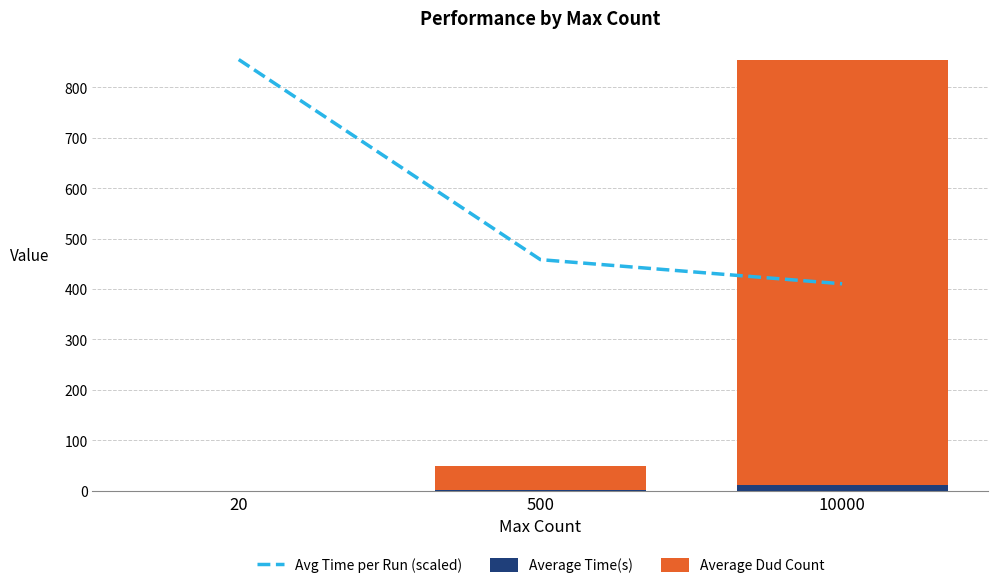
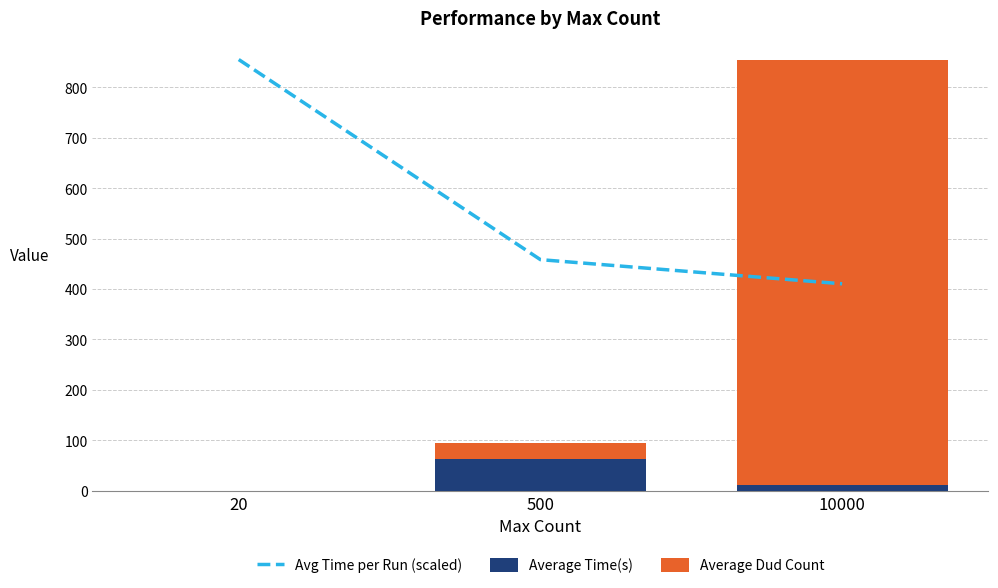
Average Time(s), 500: 0 -> 60
Average Dud Count, 500: 50 -> 30
